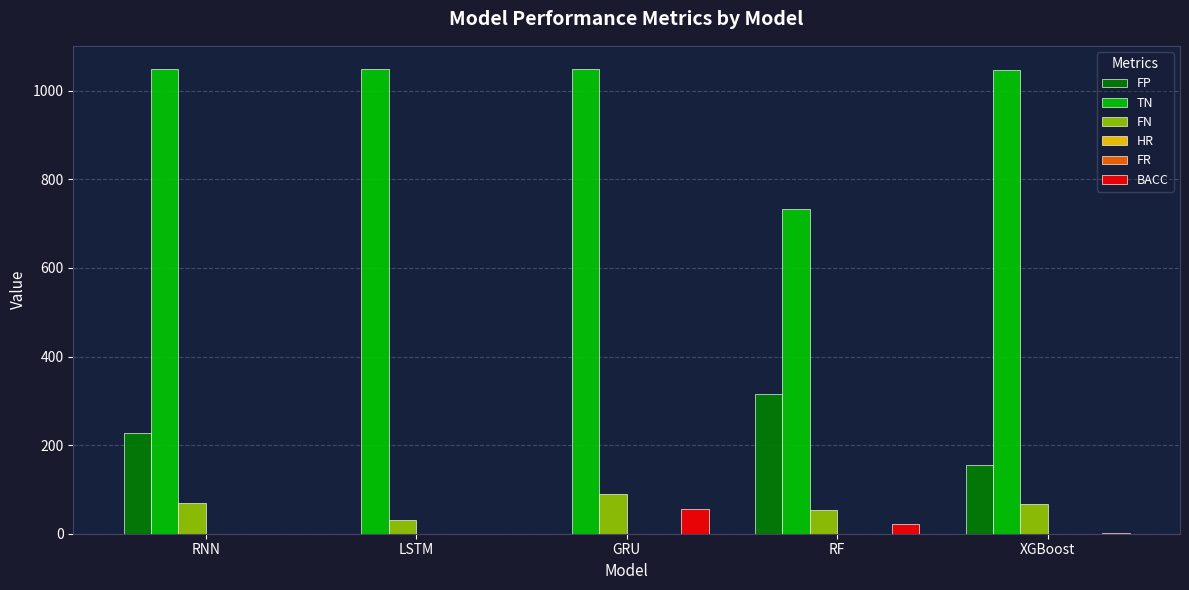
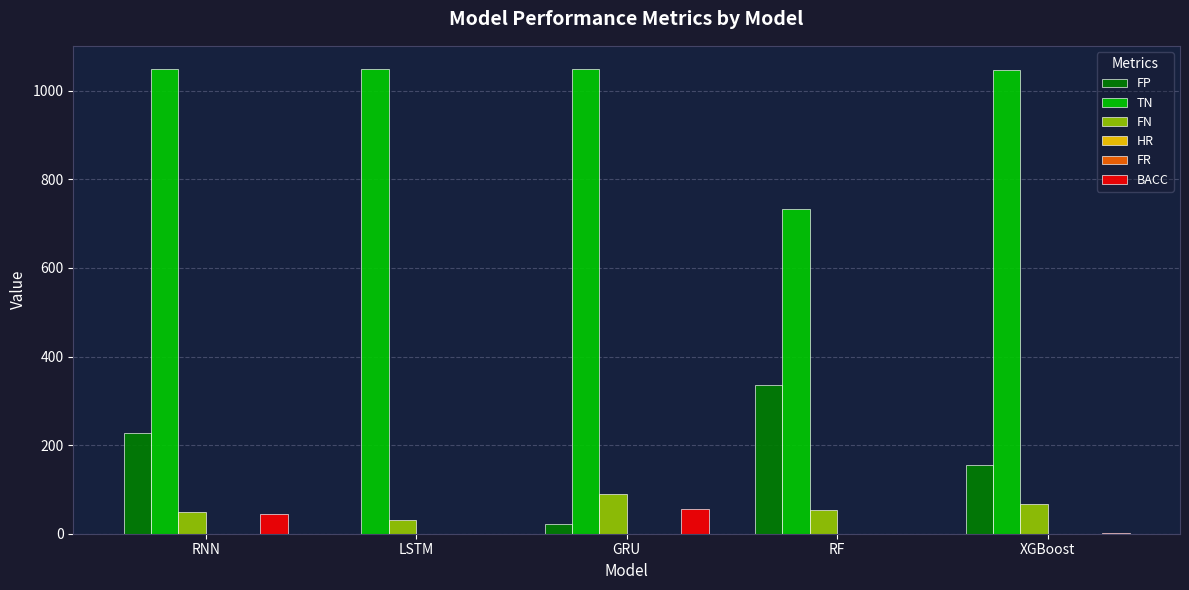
FN, RNN: 70 -> 50
BACC, RNN: 0 -> 50
FP, GRU: 0 -> 20
FP, RF: 320 -> 340
BACC, RF: 20 -> 0
